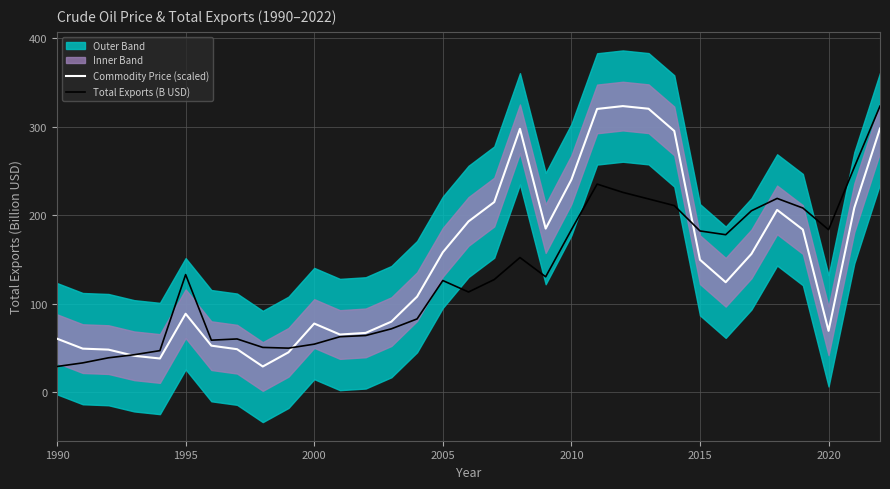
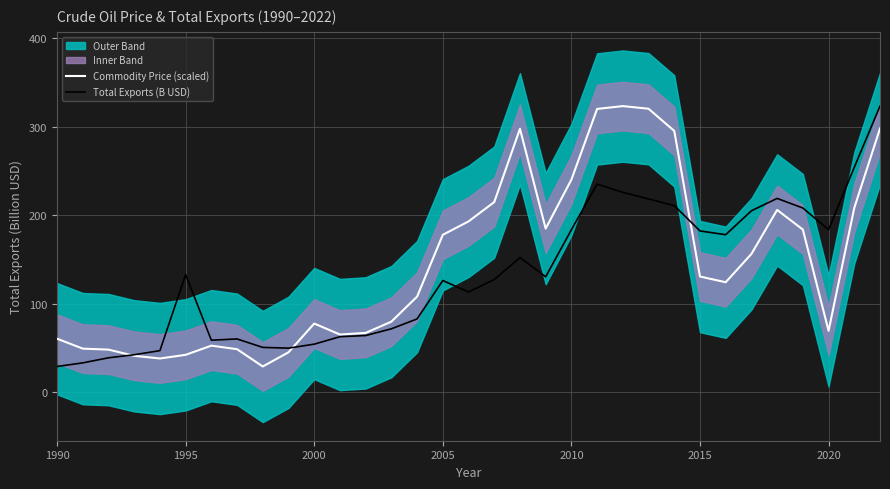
Commodity Price (scaled), 1995: 90 -> 40
Commodity Price (scaled), 2005: 160 -> 180
Commodity Price (scaled), 2015: 150 -> 130
